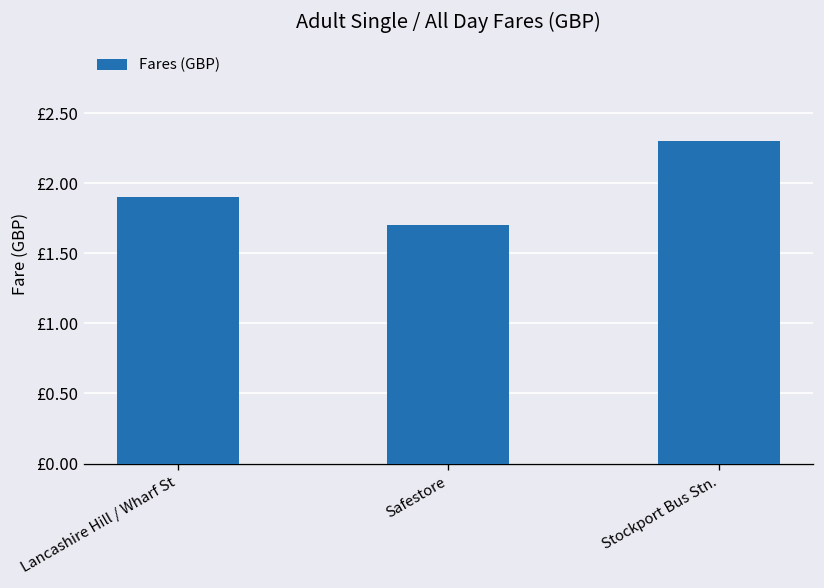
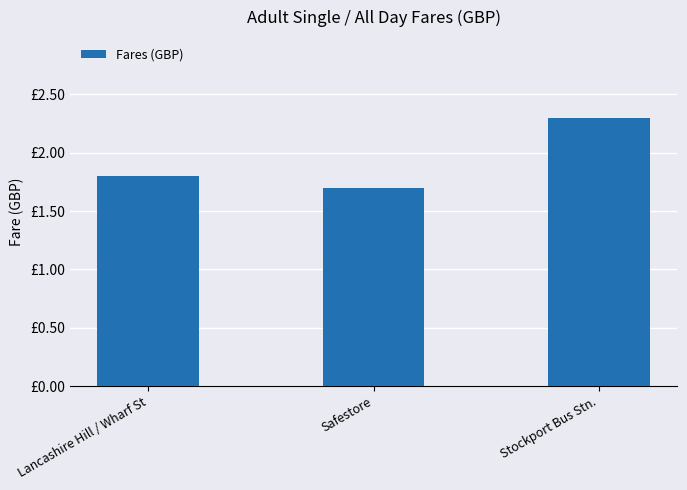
Lancashire Hill / Wharf St: £1.9 -> £1.8
